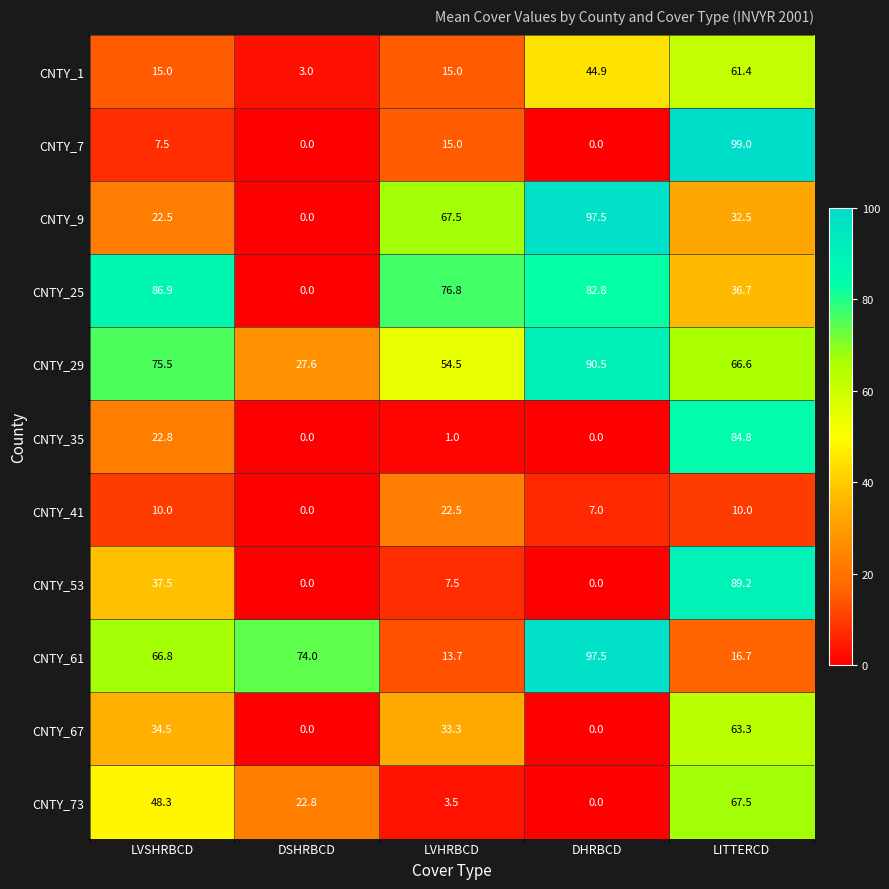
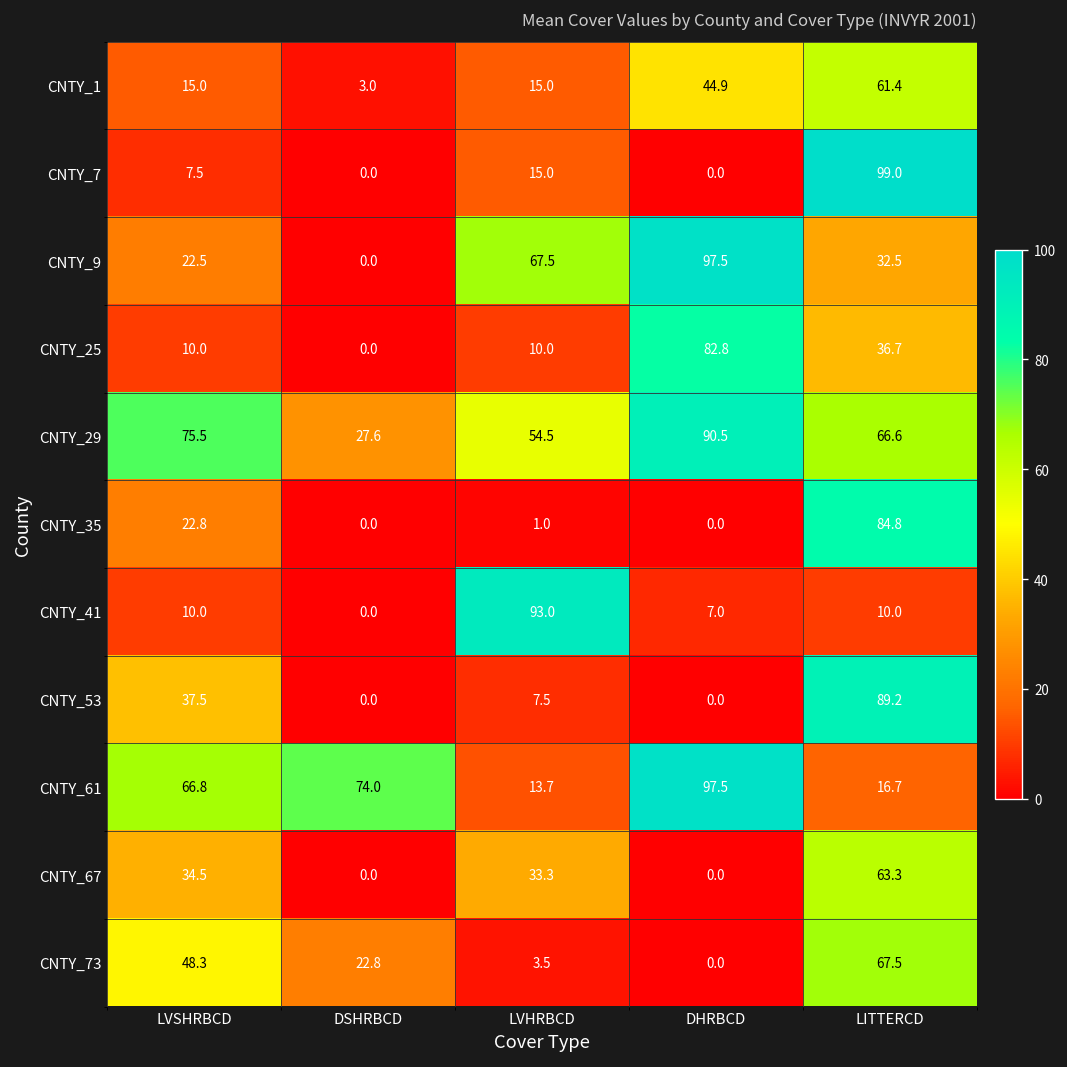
CNTY_25, LVSHRBCD: 86.9 -> 10.0
CNTY_25, LVHRBCD: 76.8 -> 10.0
CNTY_41, LVHRBCD: 22.5 -> 93.0
